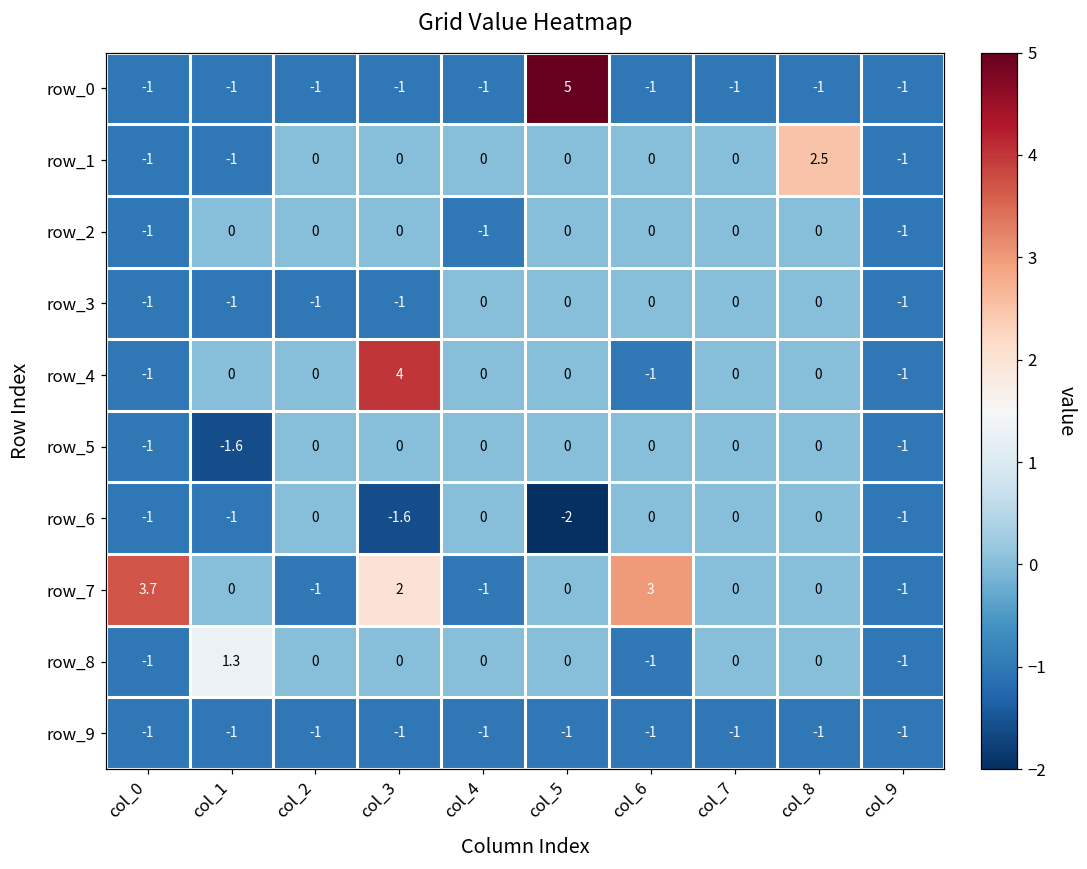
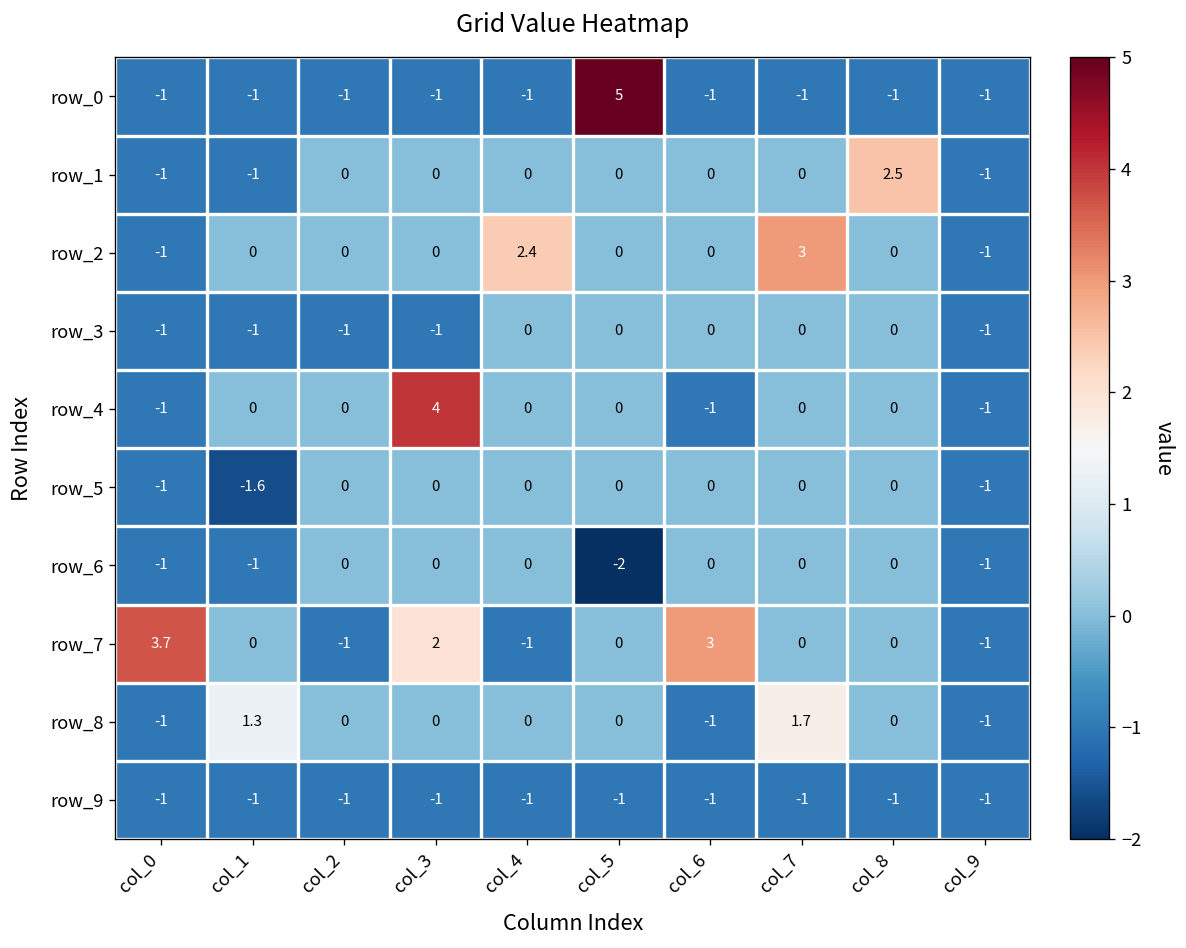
row_2, col_4: -1 -> 2.4
row_2, col_7: 0 -> 3
row_6, col_3: -1.6 -> 0
row_8, col_7: 0 -> 1.7
